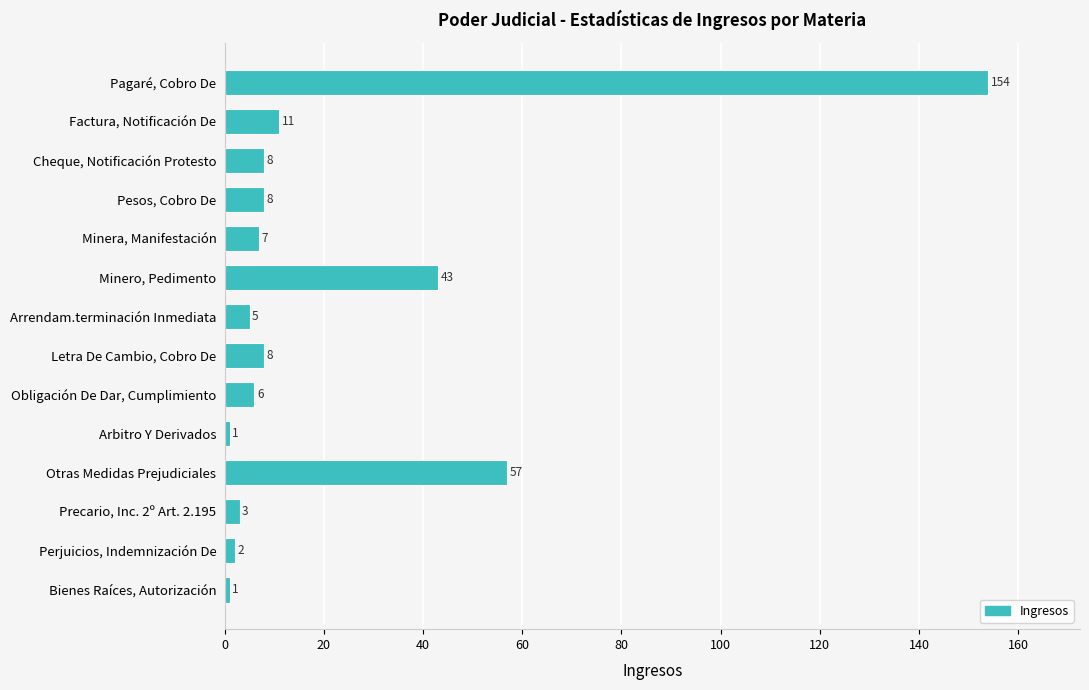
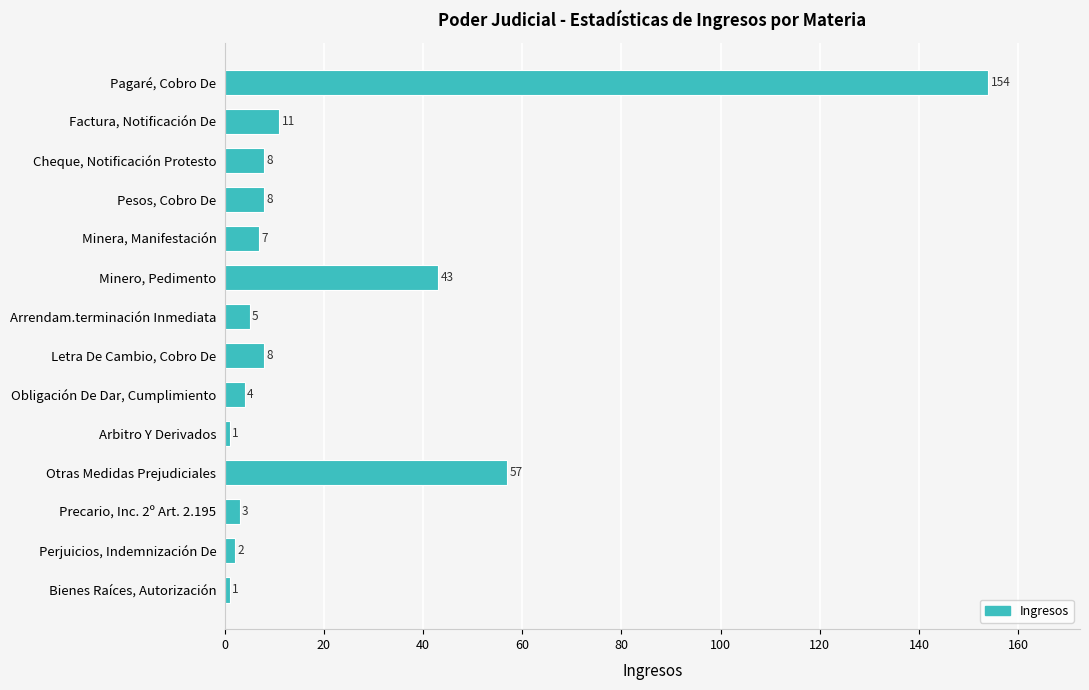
Obligación De Dar, Cumplimiento: 6 -> 4
